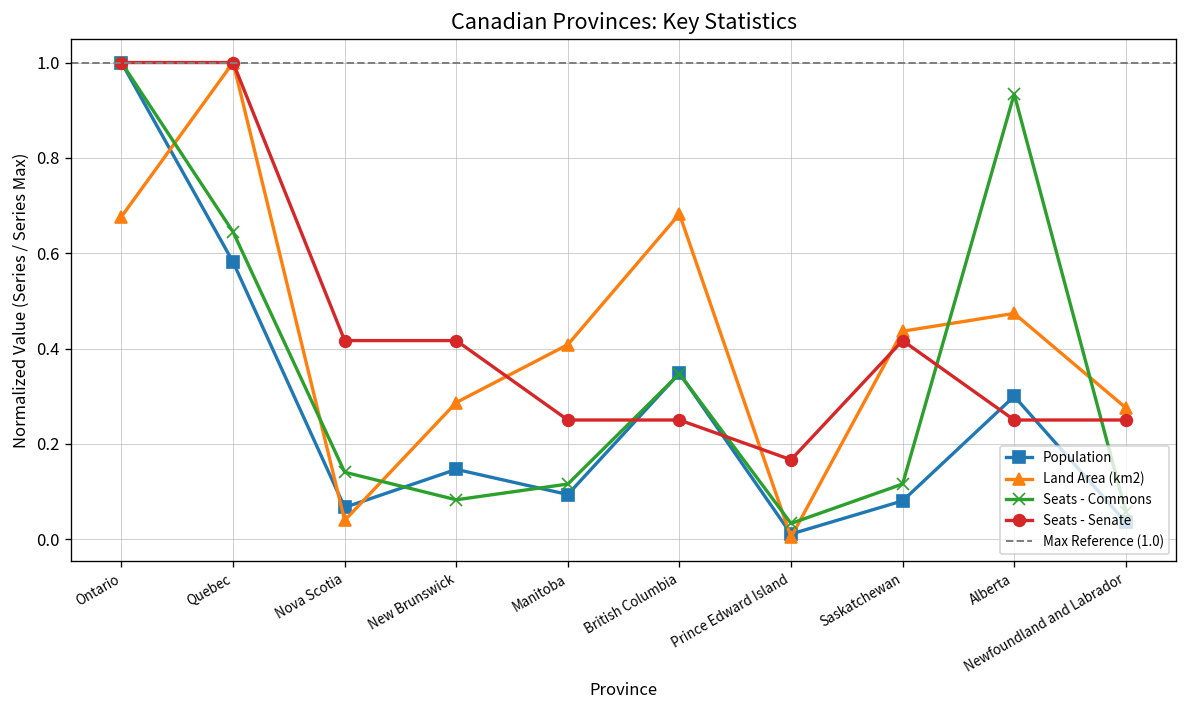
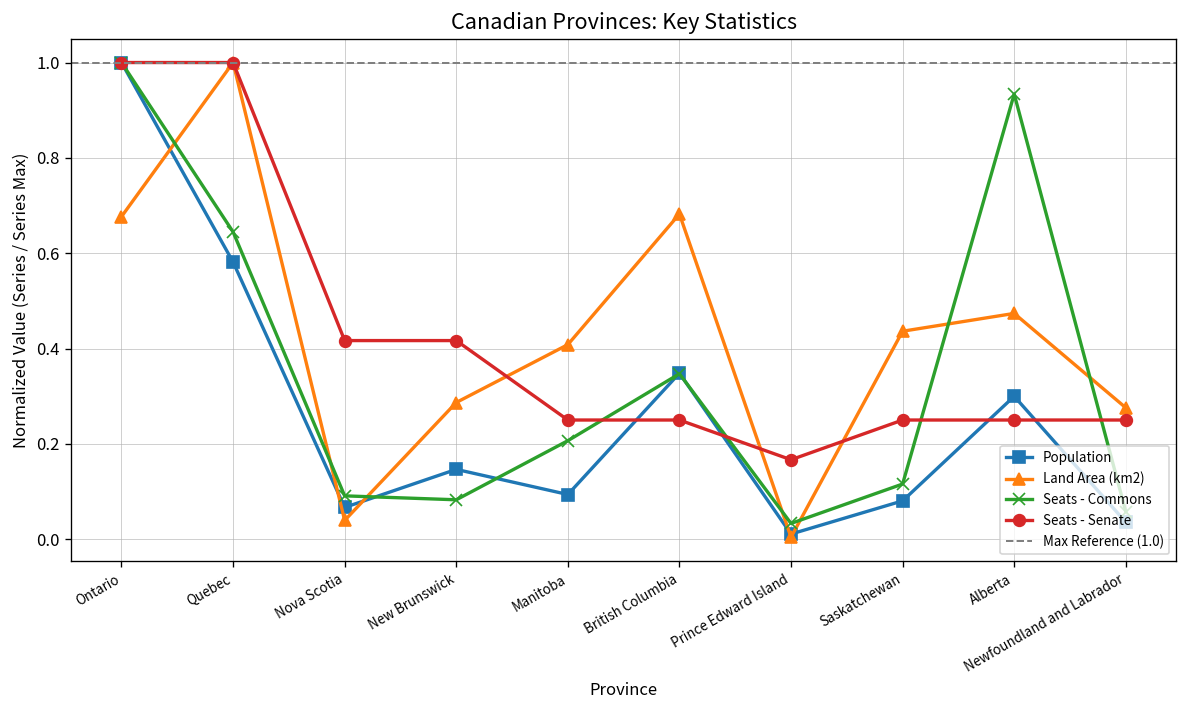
Seats - Commons, Nova Scotia: 0.14 -> 0.09
Seats - Commons, Manitoba: 0.12 -> 0.21
Seats - Senate, Saskatchewan: 0.42 -> 0.25
